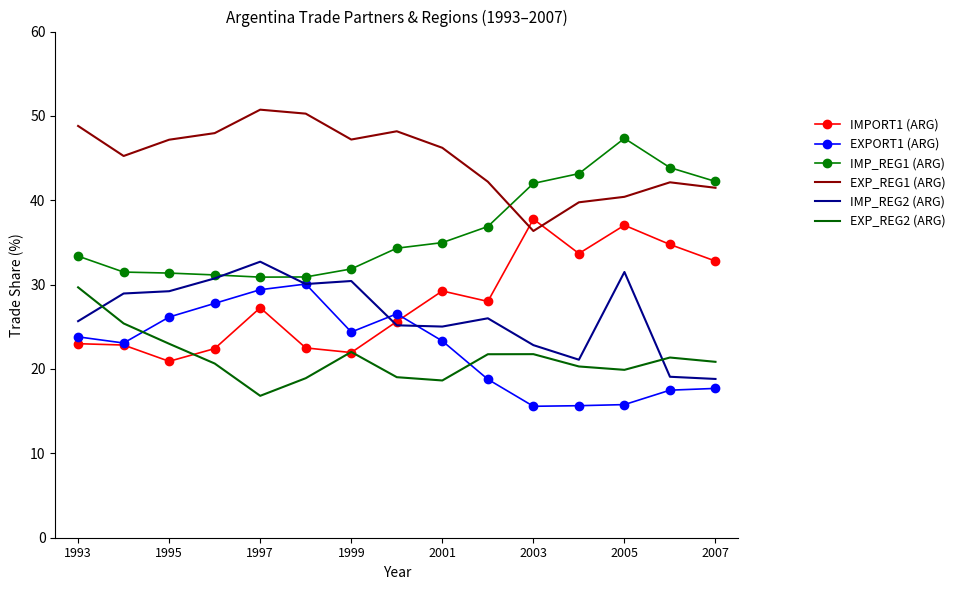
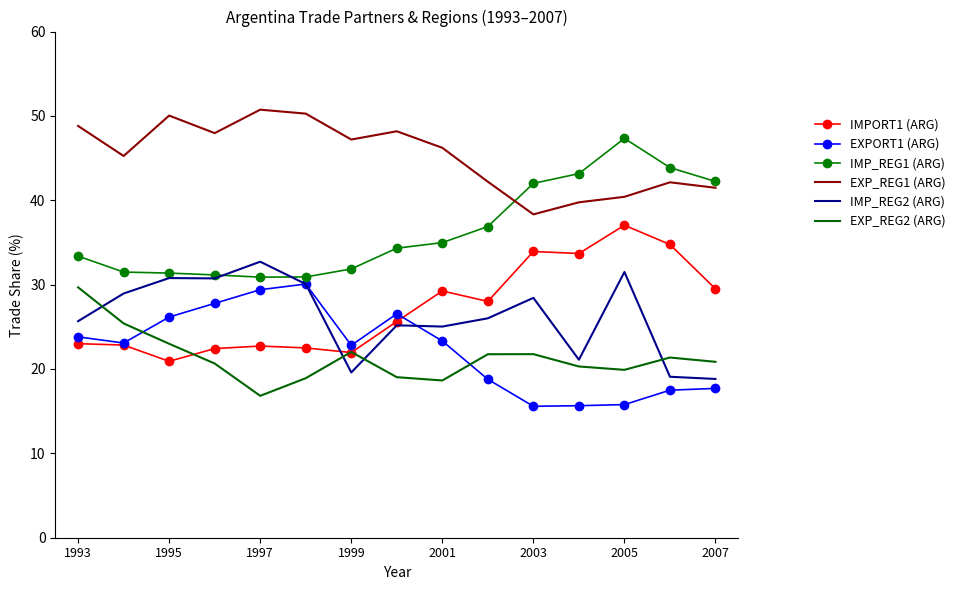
EXP_REG1 (ARG), 1995: 47 -> 50
IMP_REG2 (ARG), 1995: 29 -> 31
IMPORT1 (ARG), 1997: 27 -> 23
EXPORT1 (ARG), 1999: 24 -> 23
IMP_REG2 (ARG), 1999: 30 -> 20
IMPORT1 (ARG), 2003: 38 -> 34
EXP_REG1 (ARG), 2003: 36 -> 38
IMP_REG2 (ARG), 2003: 23 -> 28
IMPORT1 (ARG), 2007: 33 -> 30
